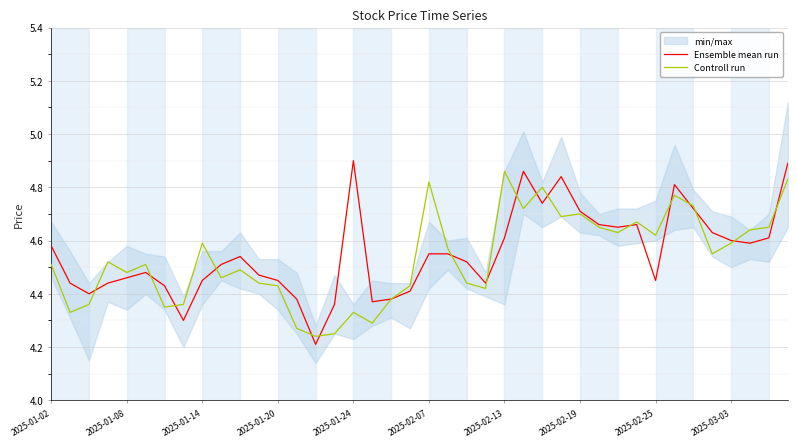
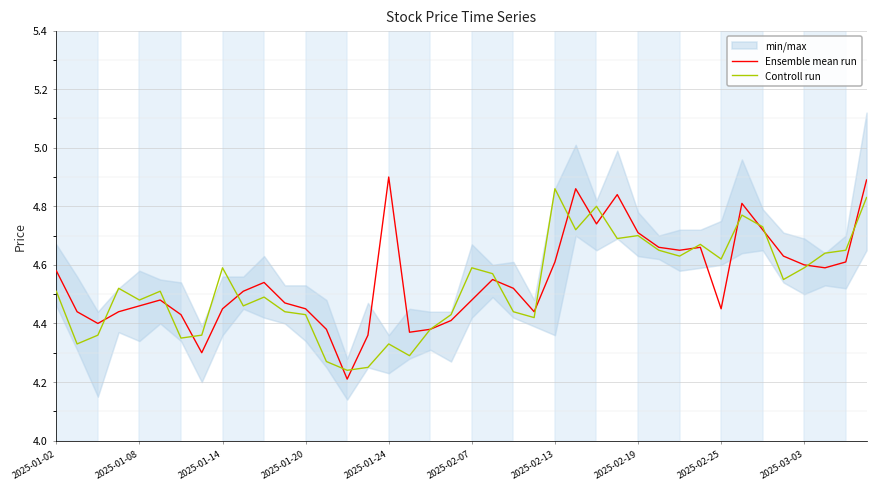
Ensemble mean run, 2025-02-07: 4.55 -> 4.48
Controll run, 2025-02-07: 4.82 -> 4.59
